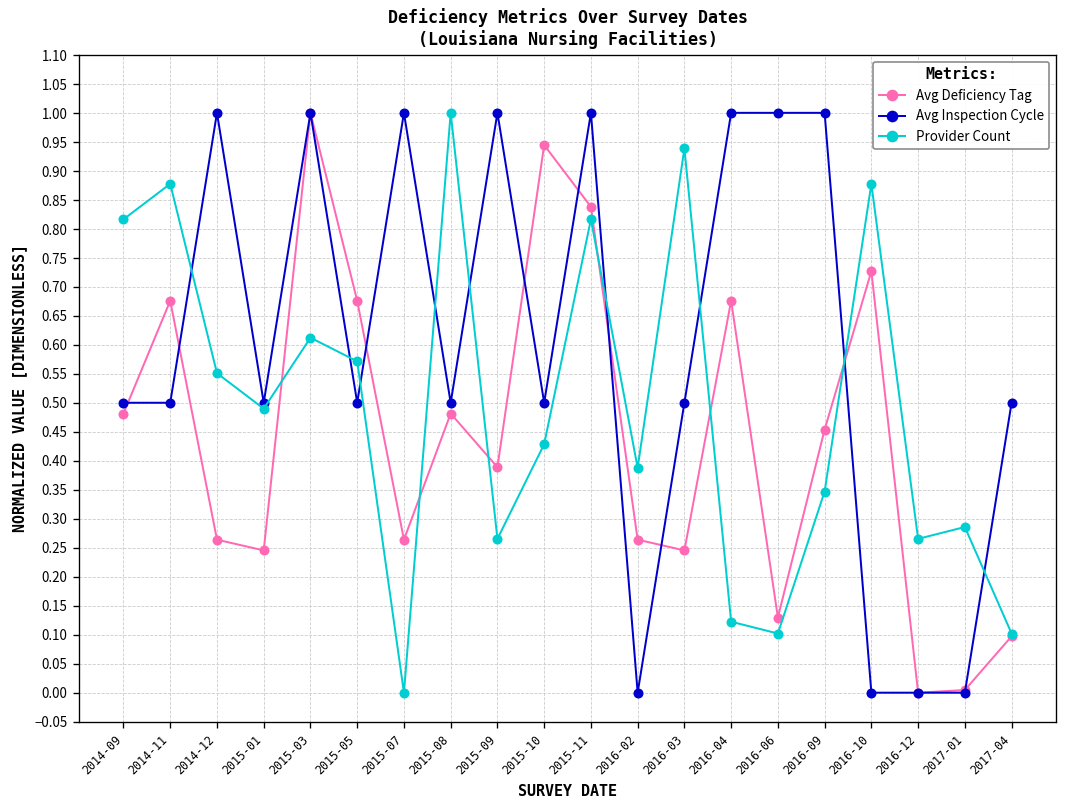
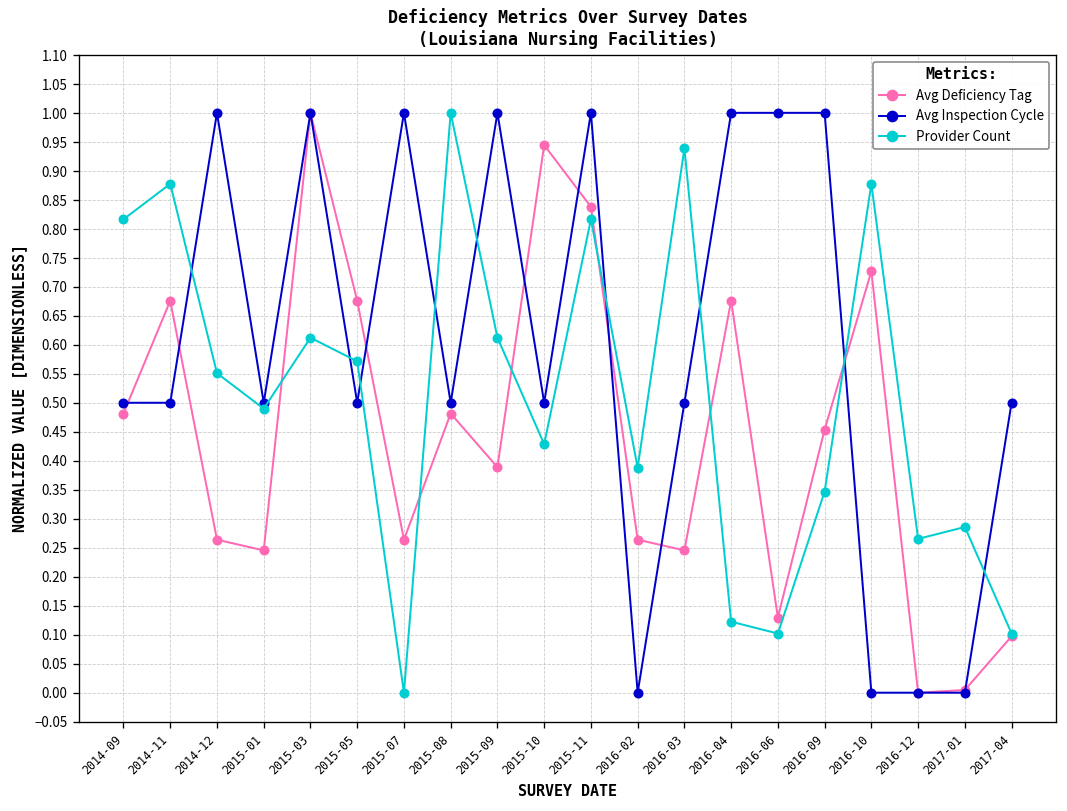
Provider Count, 2015-09: 0.27 -> 0.61
